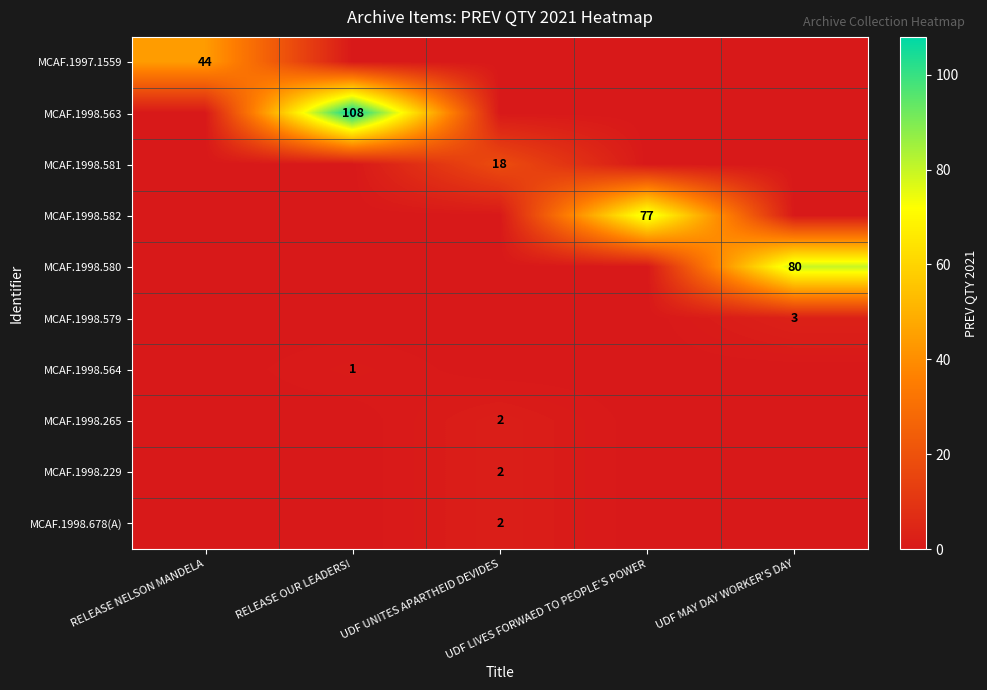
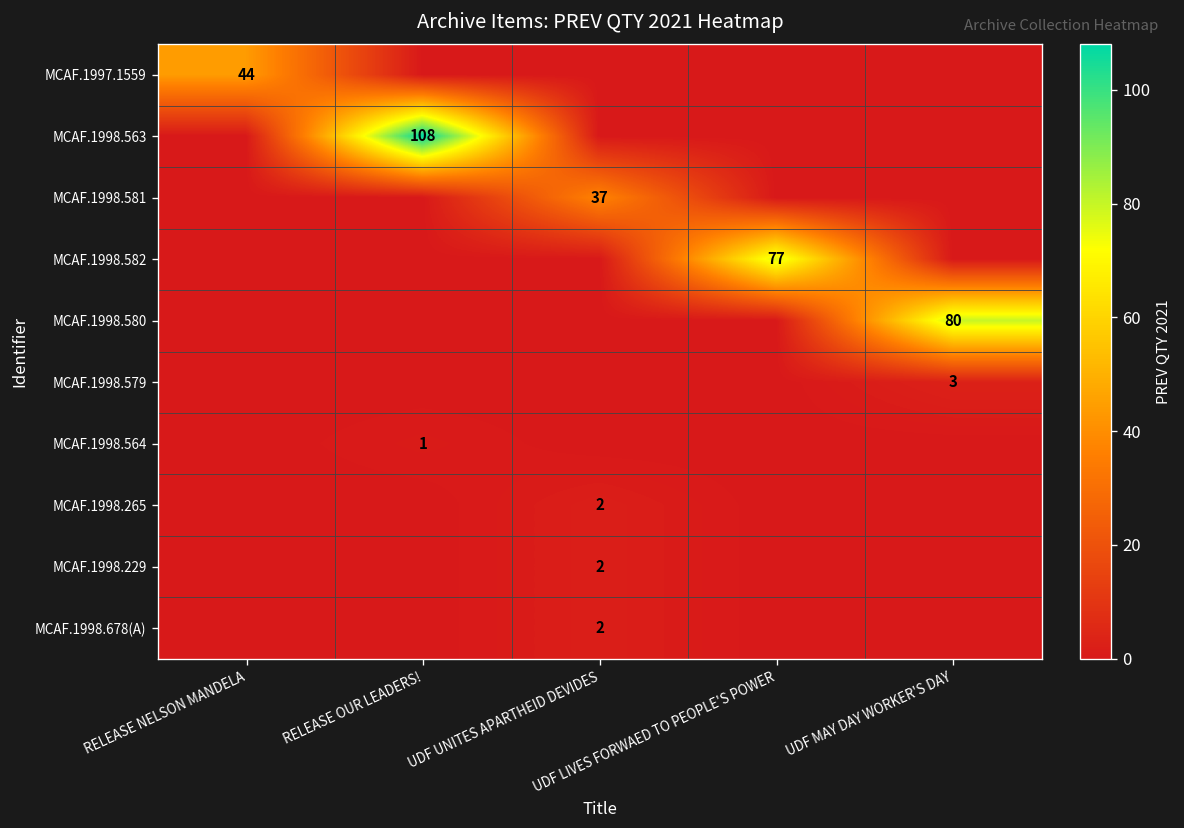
MCAF.1998.581, UDF UNITES APARTHEID DEVIDES: 18 -> 37
